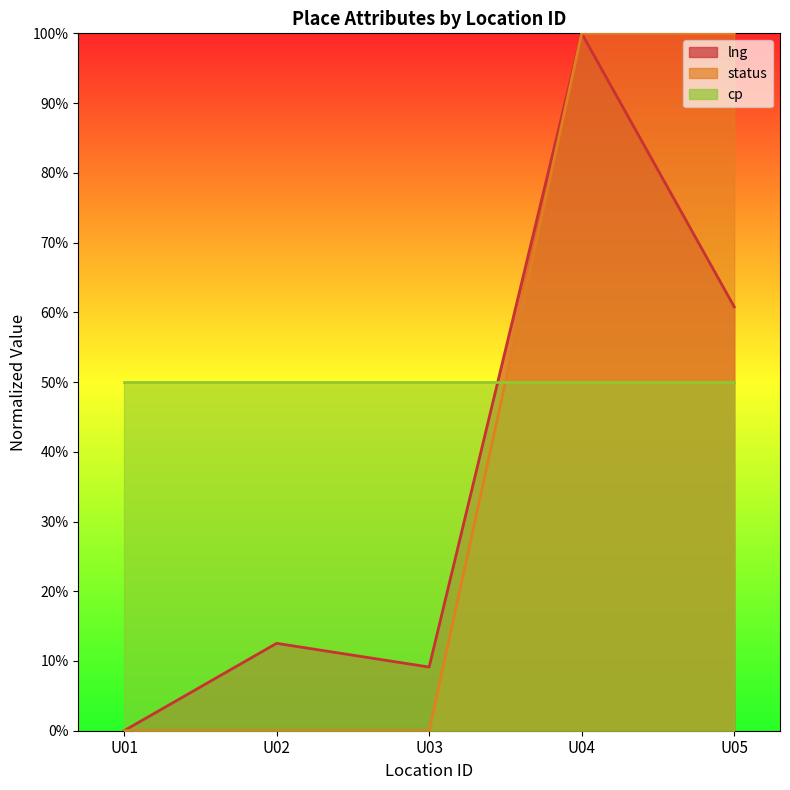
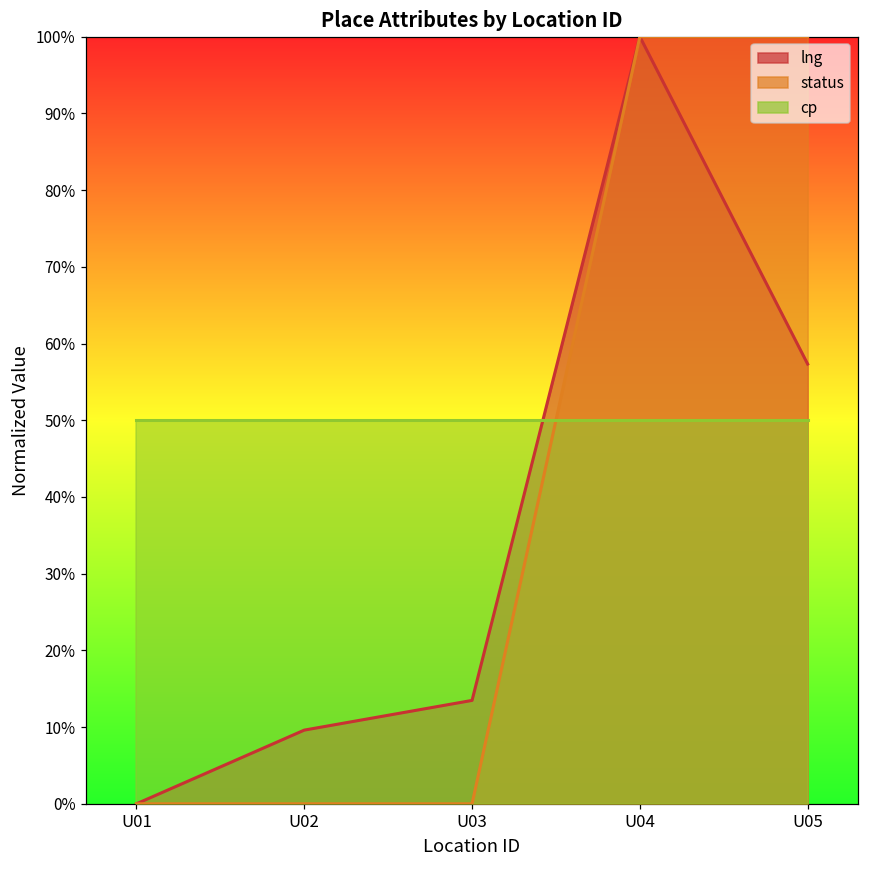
lng, U02: 13% -> 10%
lng, U03: 9% -> 13%
lng, U05: 61% -> 57%
